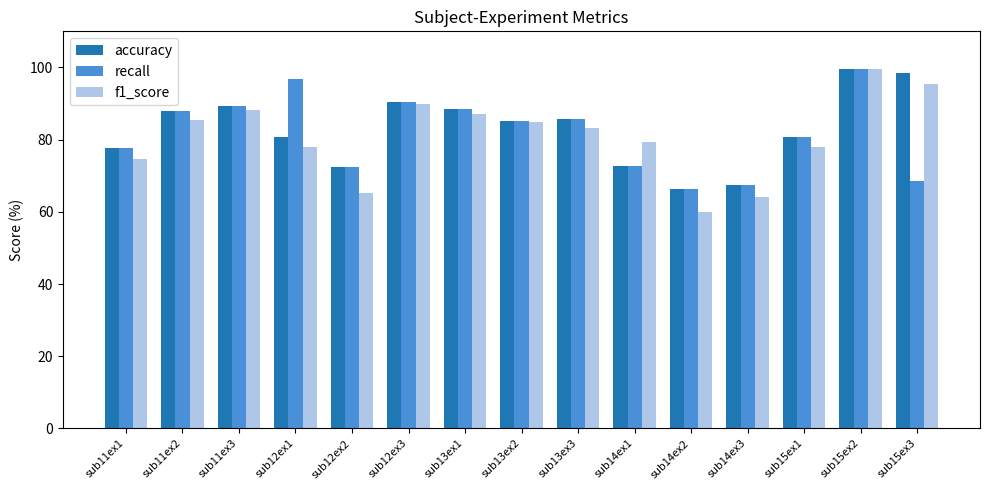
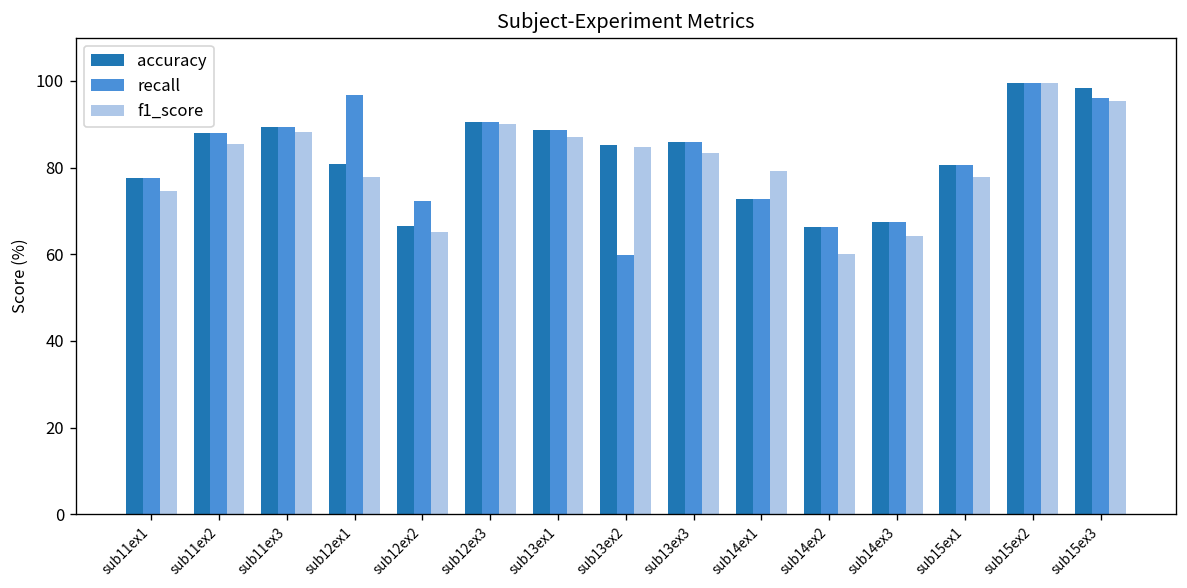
accuracy, sub12ex2: 72 -> 67
recall, sub13ex2: 85 -> 60
recall, sub15ex3: 69 -> 96
